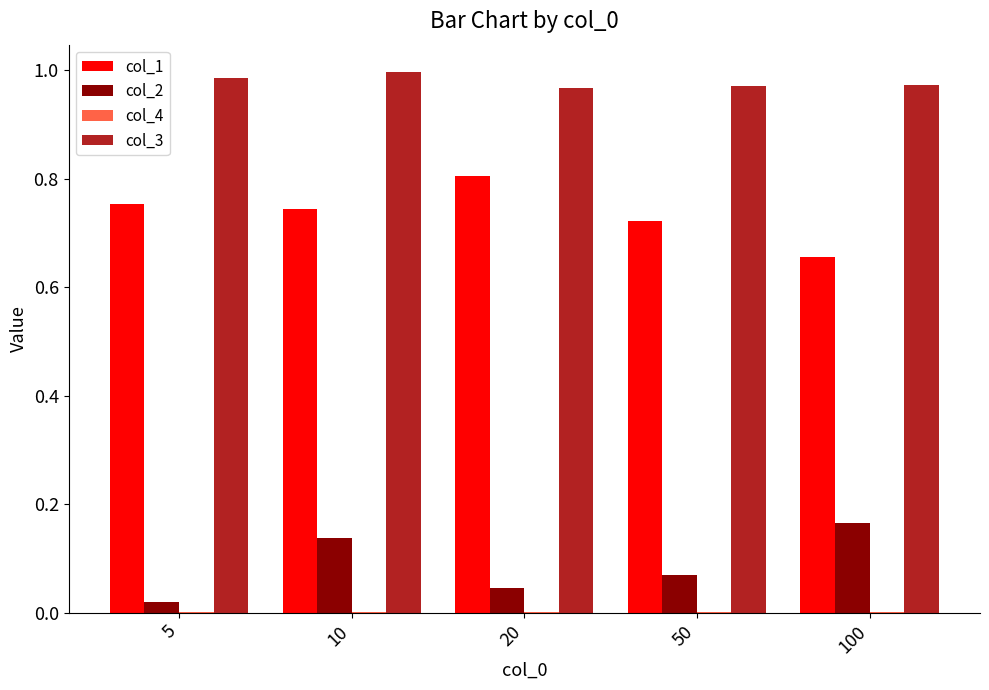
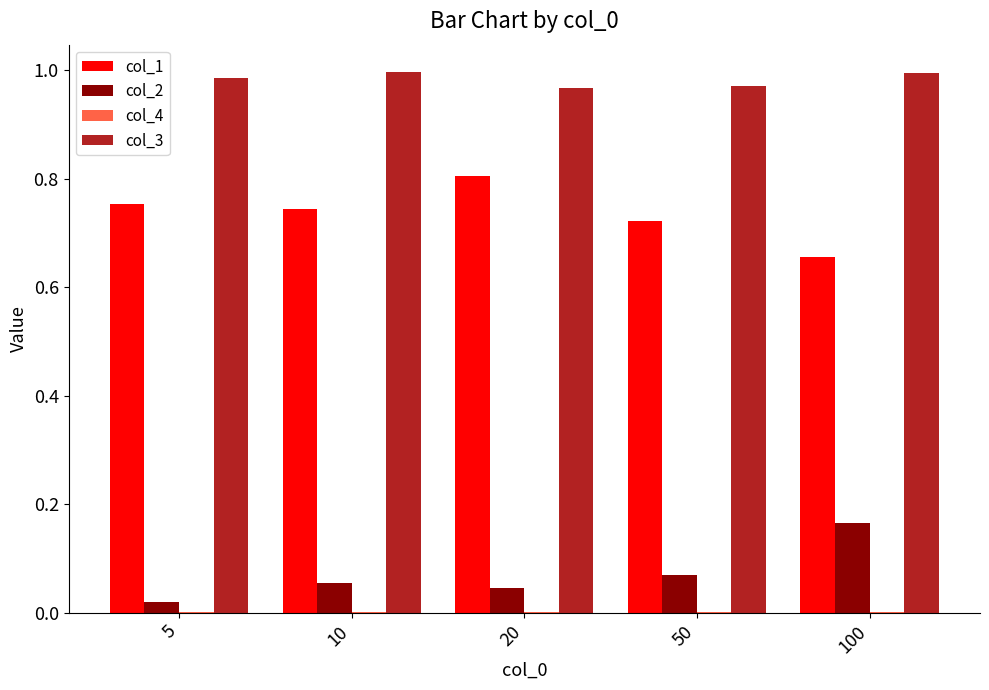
col_2, 10: 0.14 -> 0.05
col_3, 100: 0.97 -> 0.99
